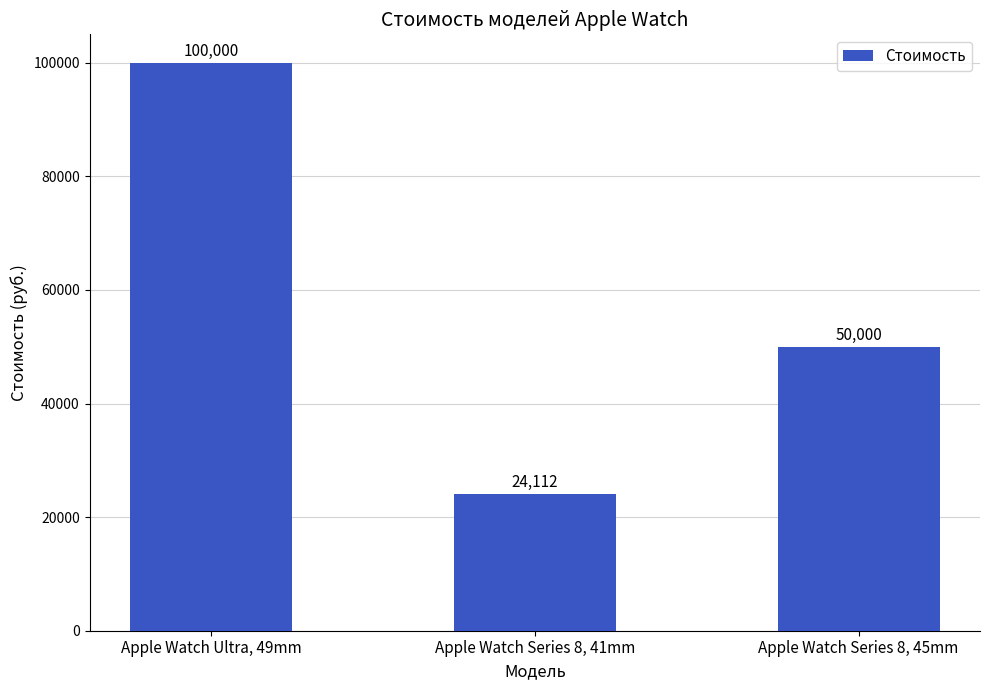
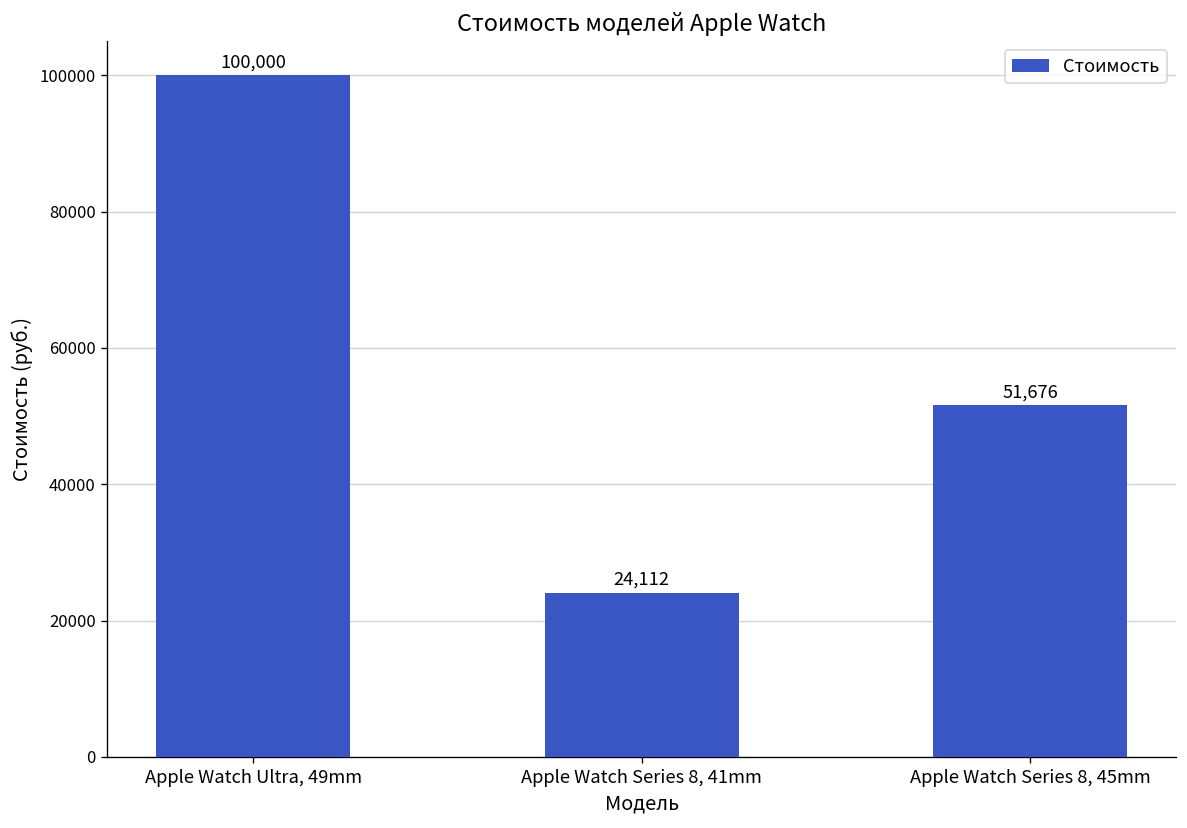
Apple Watch Series 8, 45mm: 50,000 -> 51,676
